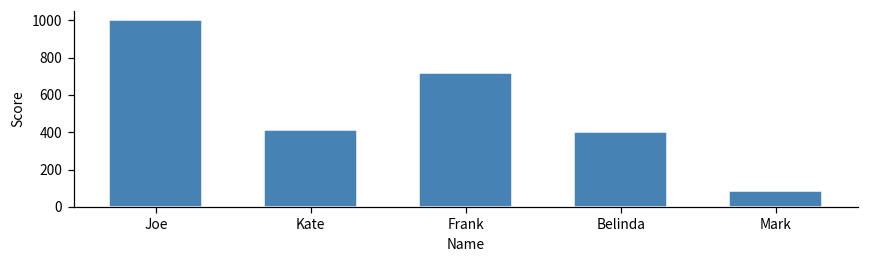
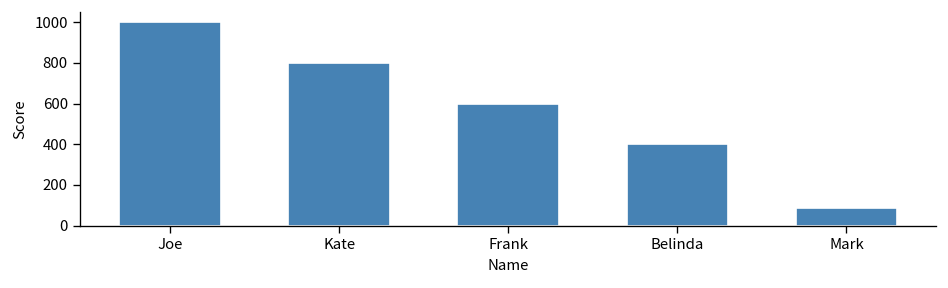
Kate: 410 -> 800
Frank: 720 -> 600
